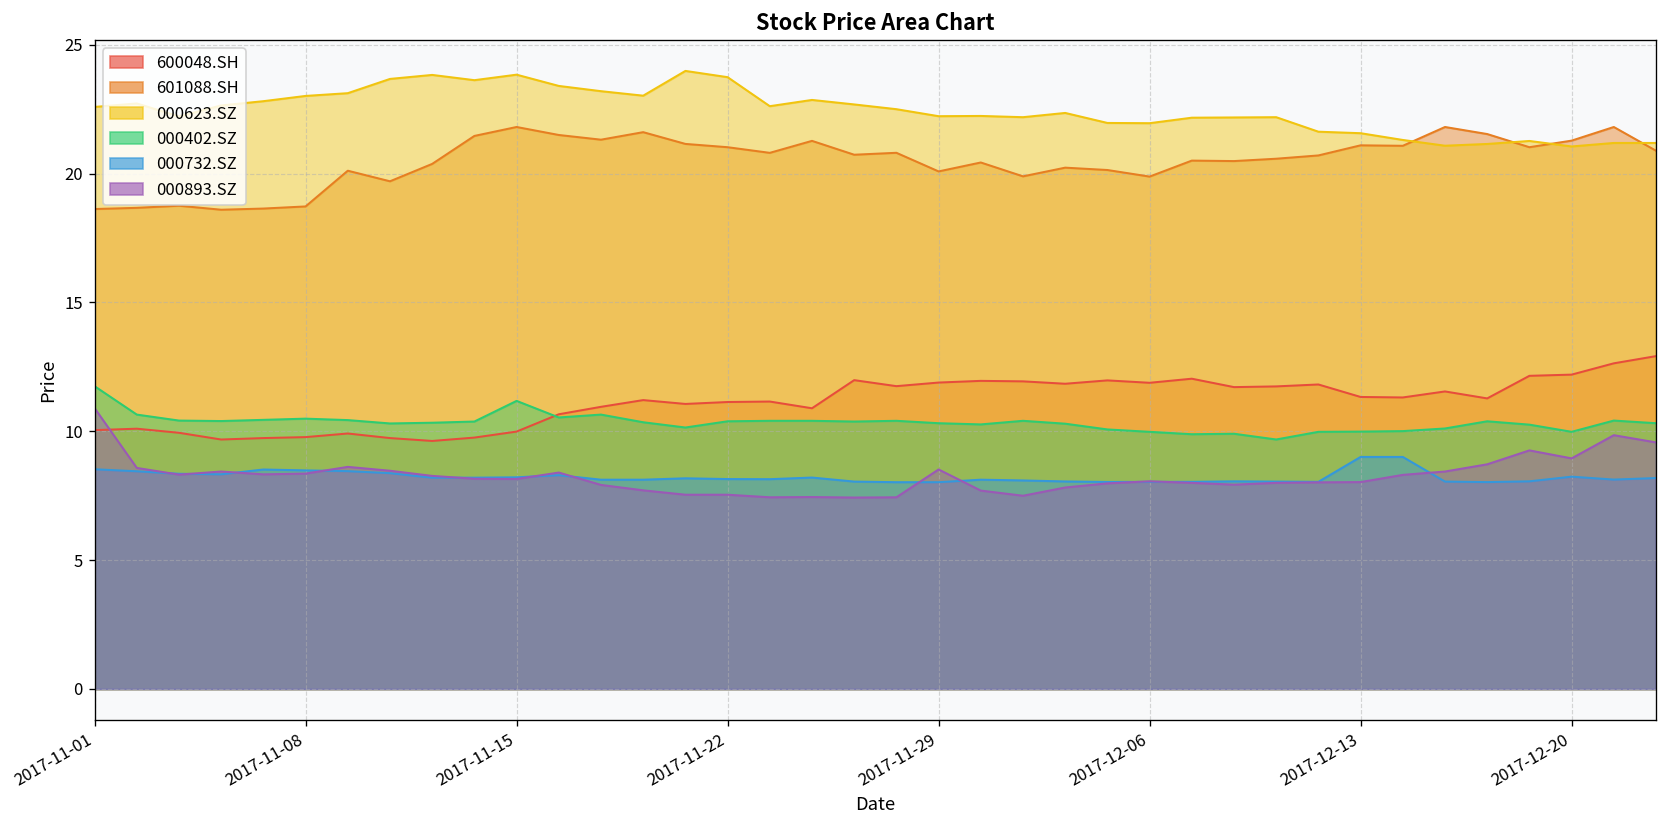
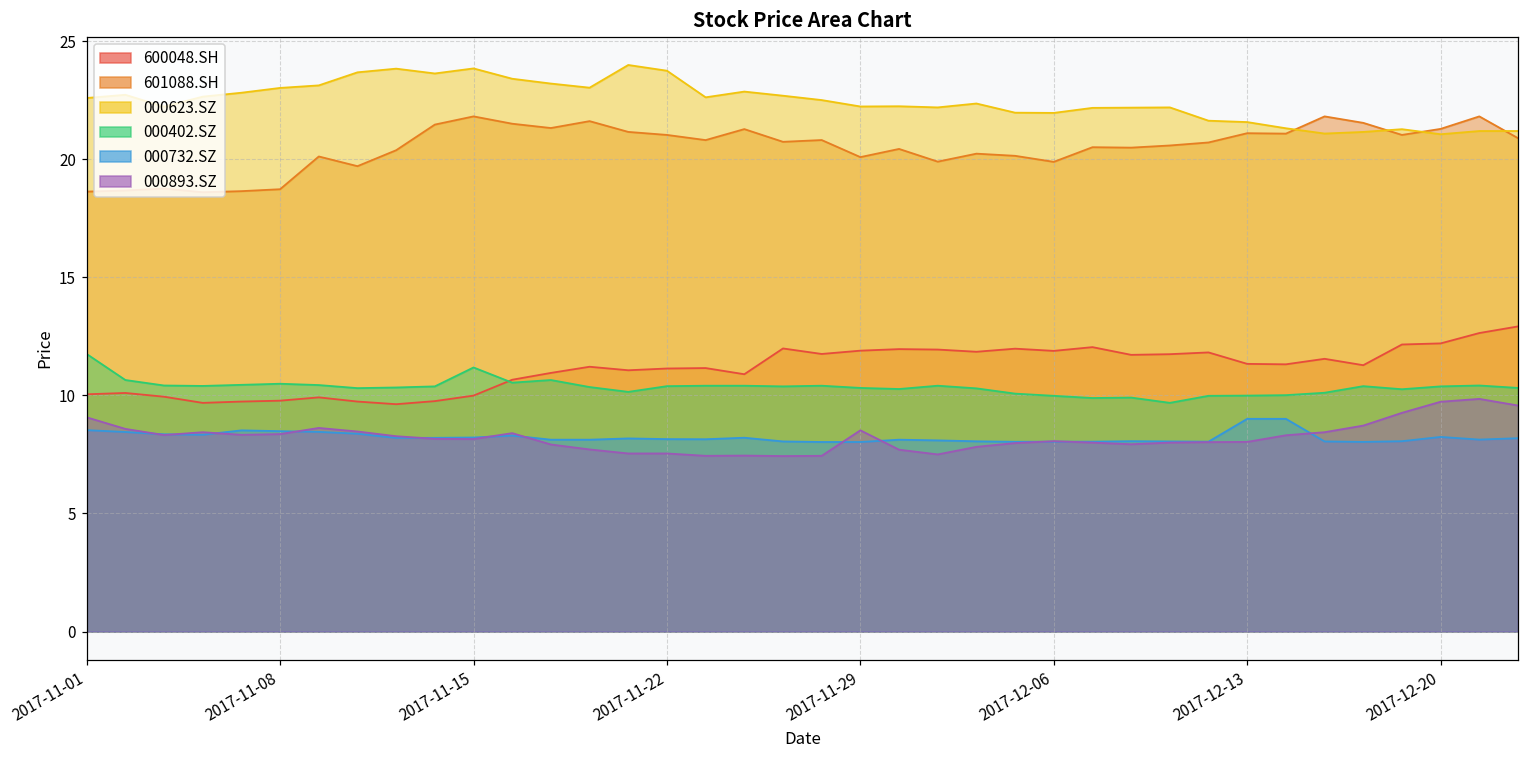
000893.SZ, 2017-11-01: 10.9 -> 9.1
000402.SZ, 2017-12-20: 10.0 -> 10.4
000893.SZ, 2017-12-20: 9.0 -> 9.7
